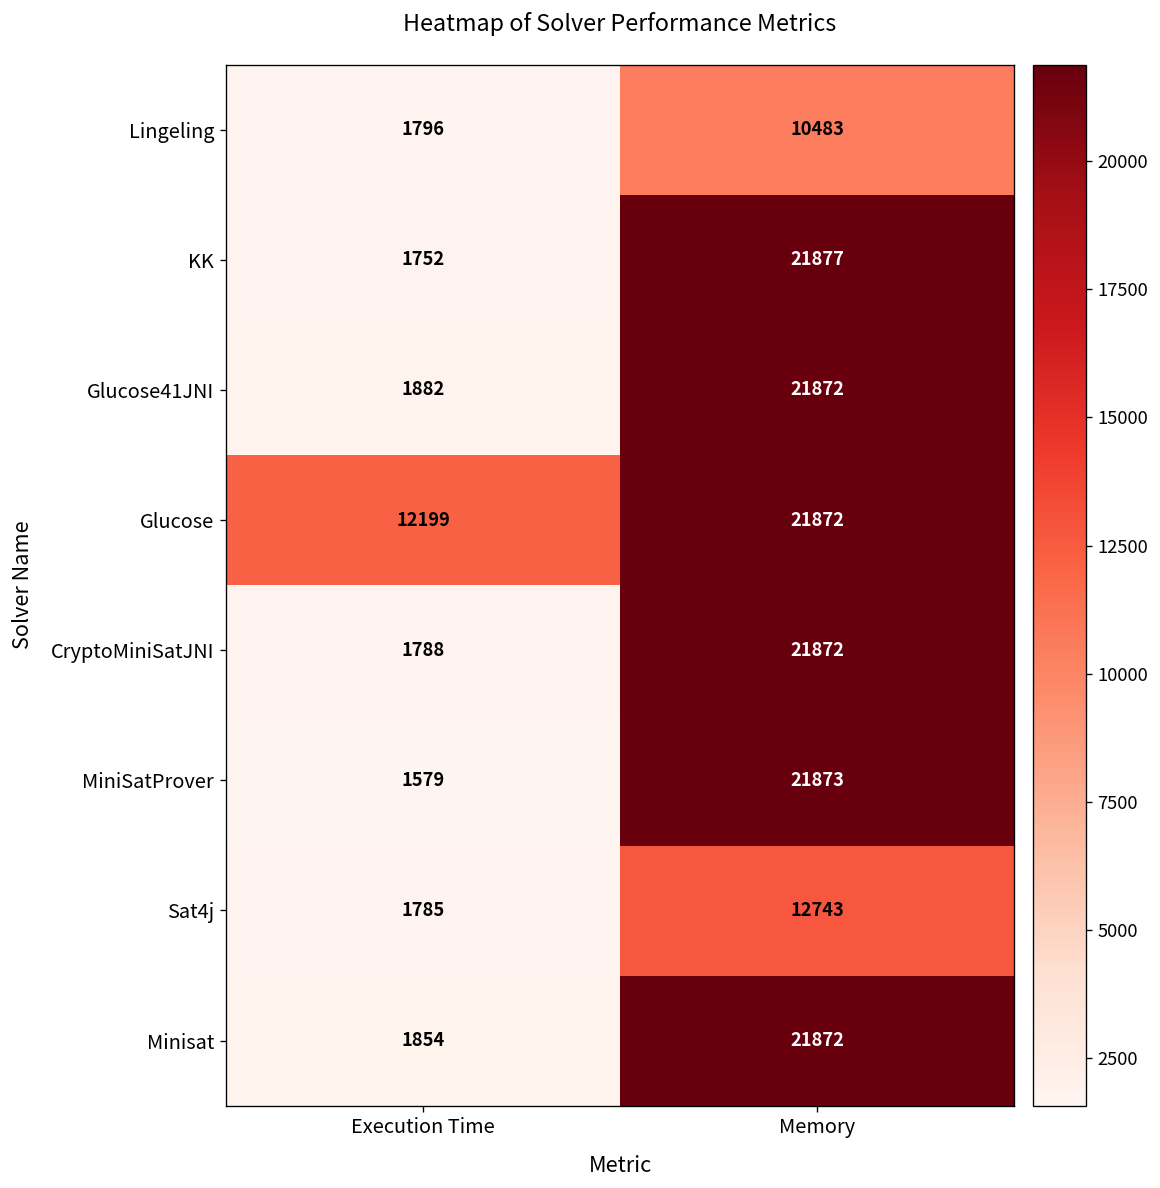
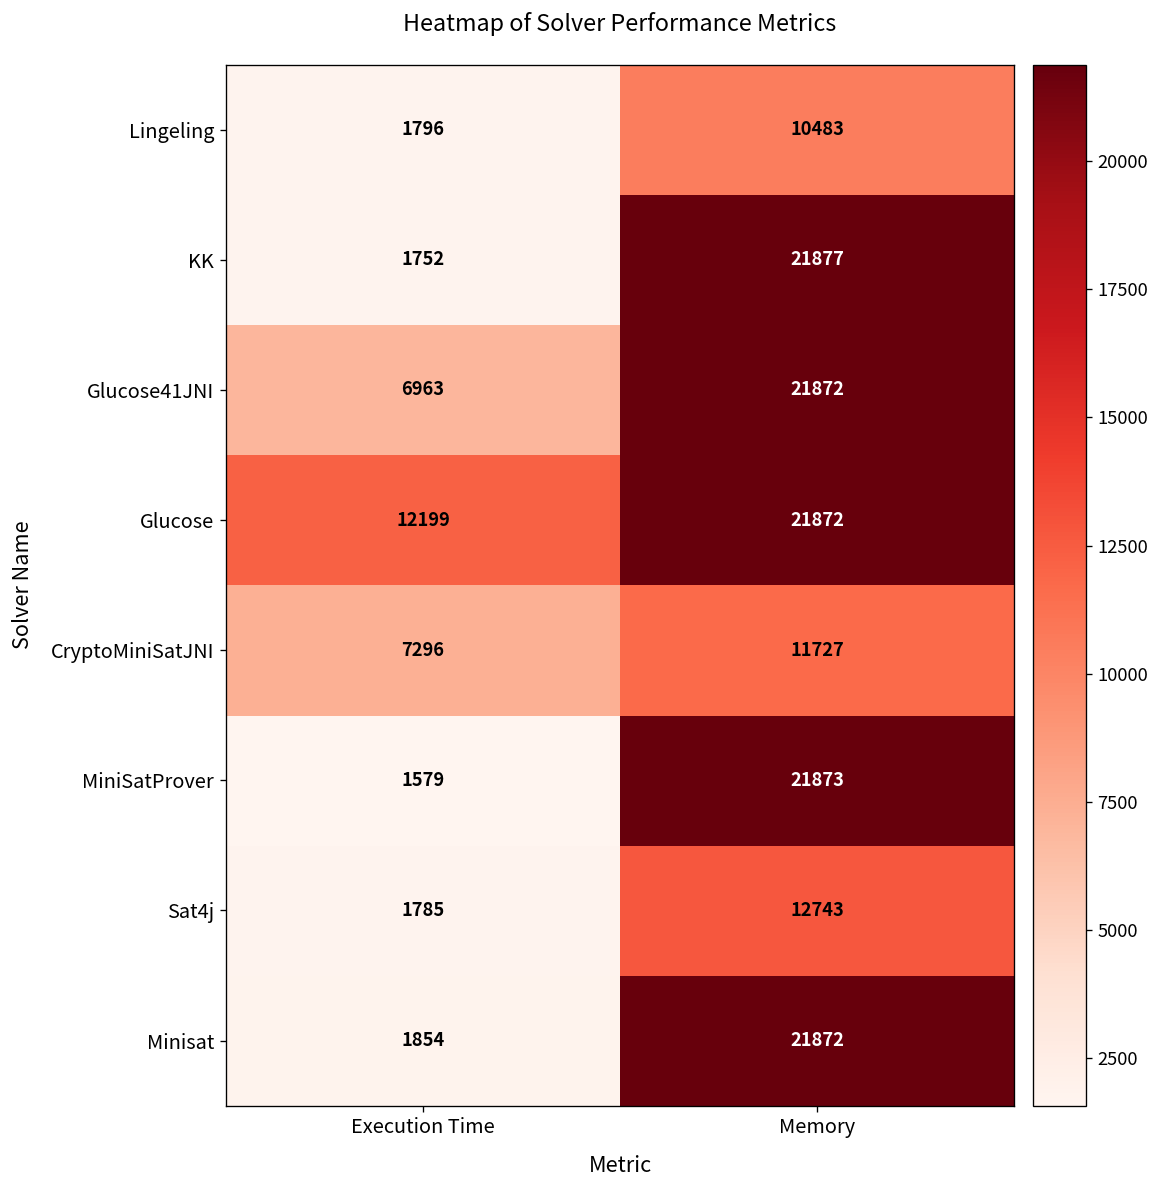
Glucose41JNI, Execution Time: 1882 -> 6963
CryptoMiniSatJNI, Execution Time: 1788 -> 7296
CryptoMiniSatJNI, Memory: 21872 -> 11727
